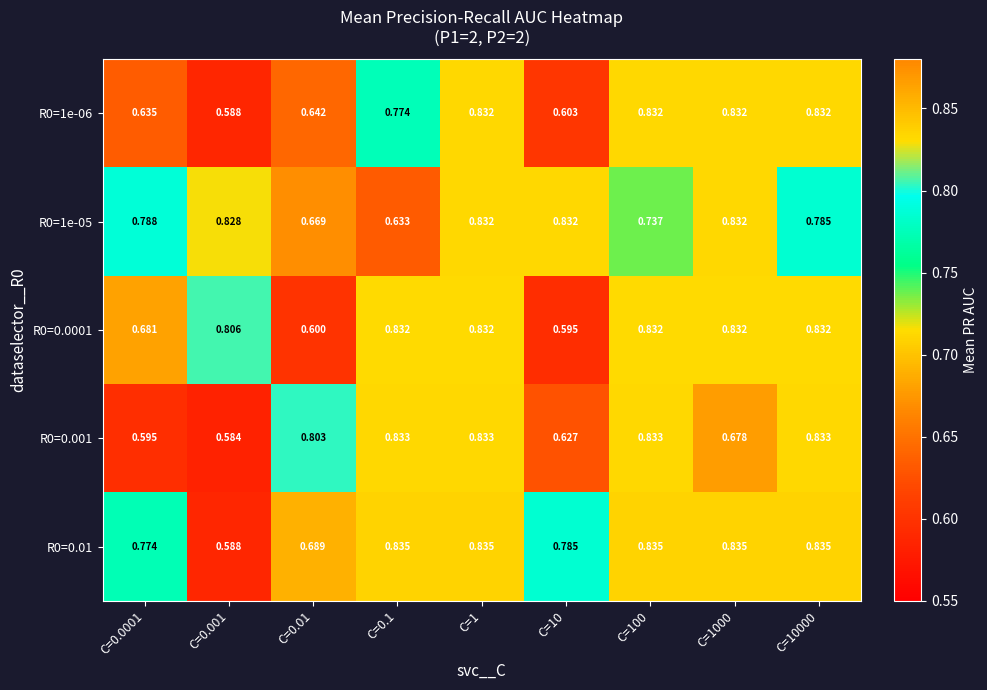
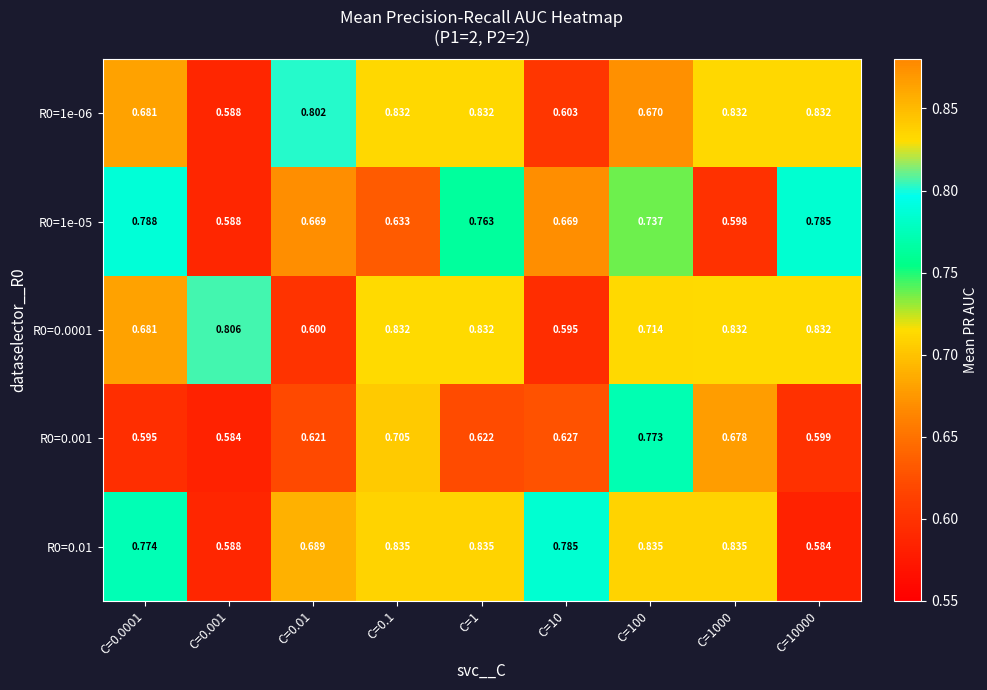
R0=1e-06, C=0.0001: 0.635 -> 0.681
R0=1e-06, C=0.01: 0.642 -> 0.802
R0=1e-06, C=0.1: 0.774 -> 0.832
R0=1e-06, C=100: 0.832 -> 0.670
R0=1e-05, C=0.001: 0.828 -> 0.588
R0=1e-05, C=1: 0.832 -> 0.763
R0=1e-05, C=10: 0.832 -> 0.669
R0=1e-05, C=1000: 0.832 -> 0.598
R0=0.0001, C=100: 0.832 -> 0.714
R0=0.001, C=0.01: 0.803 -> 0.621
R0=0.001, C=0.1: 0.833 -> 0.705
R0=0.001, C=1: 0.833 -> 0.622
R0=0.001, C=100: 0.833 -> 0.773
R0=0.001, C=10000: 0.833 -> 0.599
R0=0.01, C=10000: 0.835 -> 0.584
